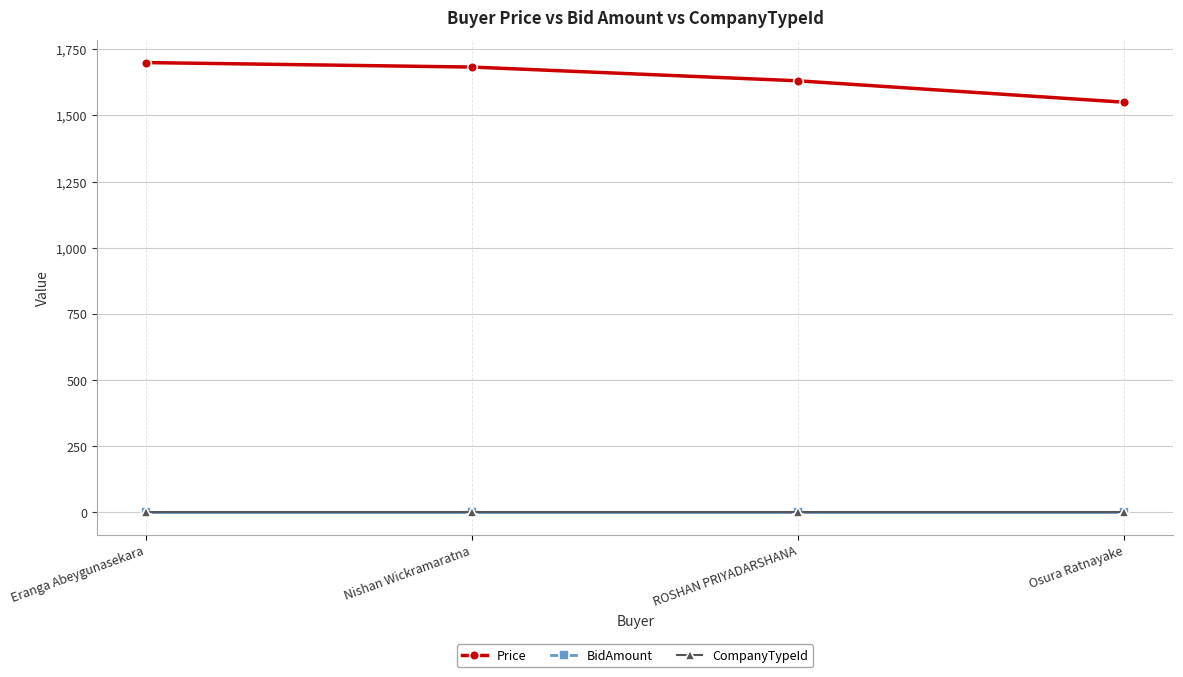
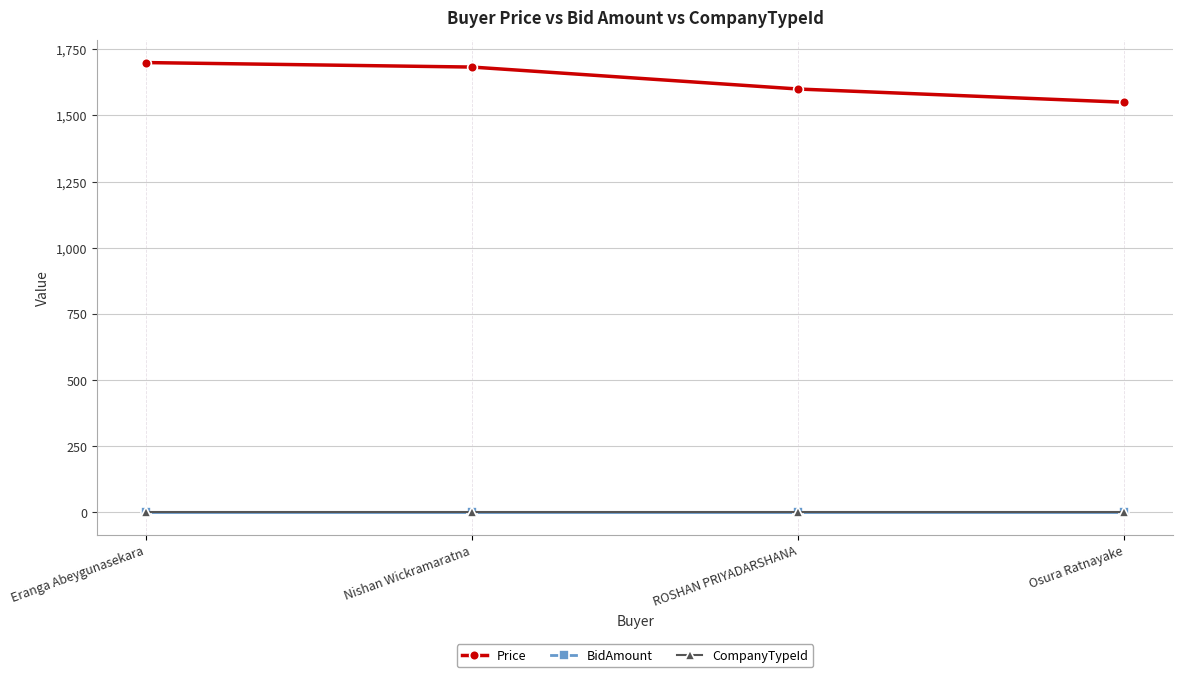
Price, ROSHAN PRIYADARSHANA: 1,630 -> 1,600
